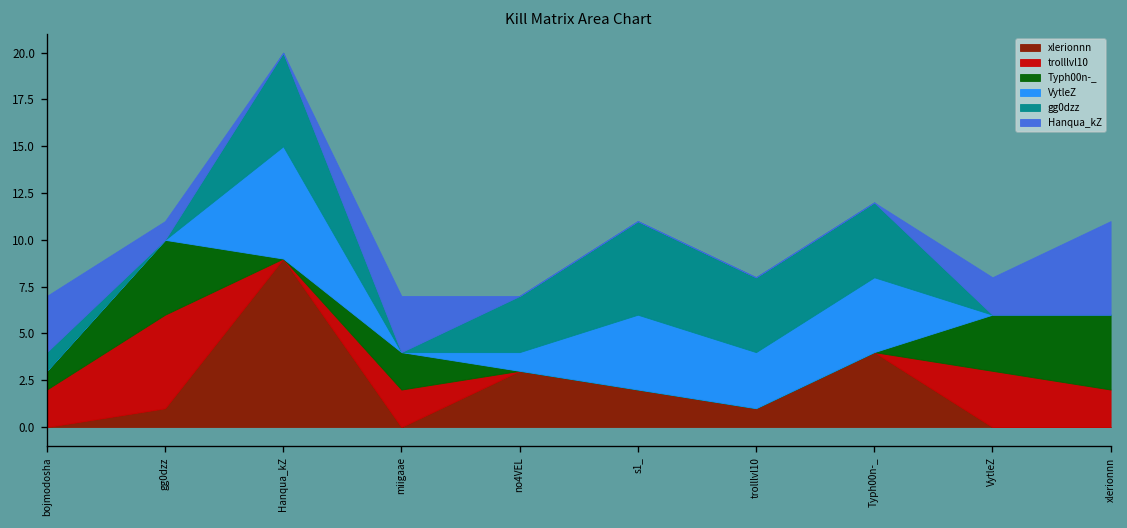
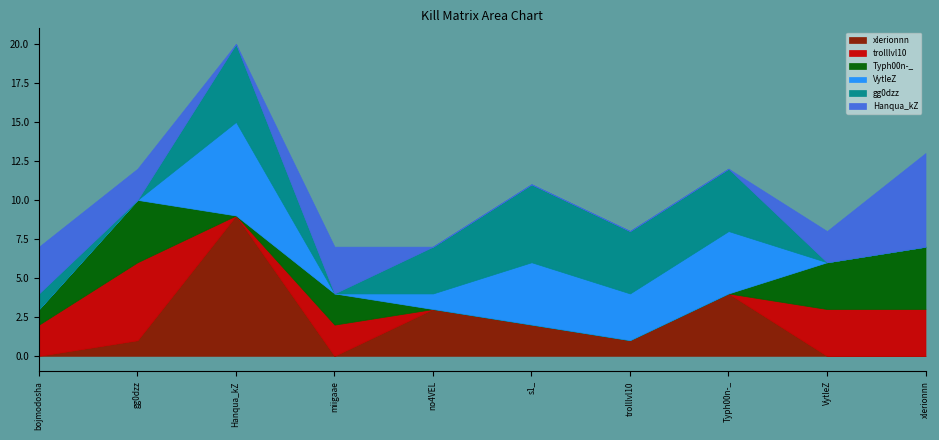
Hanqua_kZ, gg0dzz: 1 -> 2
trolllvl10, xlerionnn: 2 -> 3
Hanqua_kZ, xlerionnn: 5 -> 6
